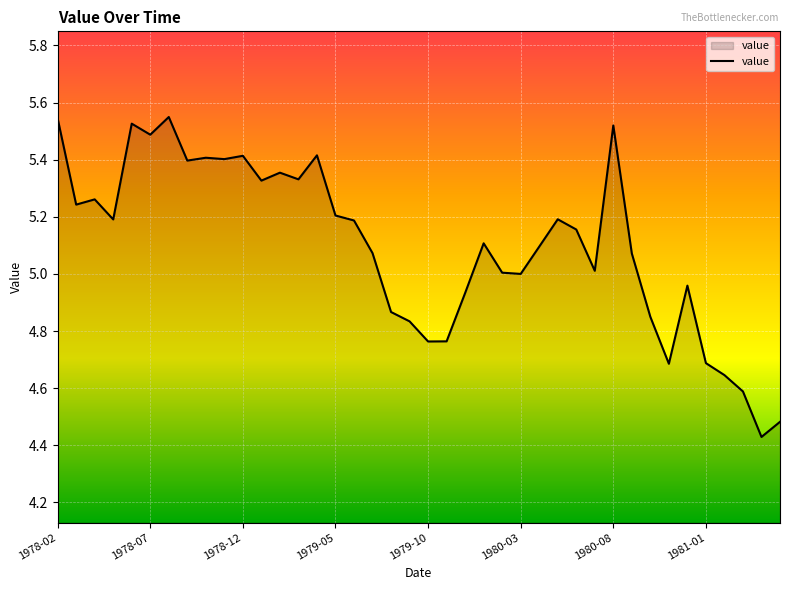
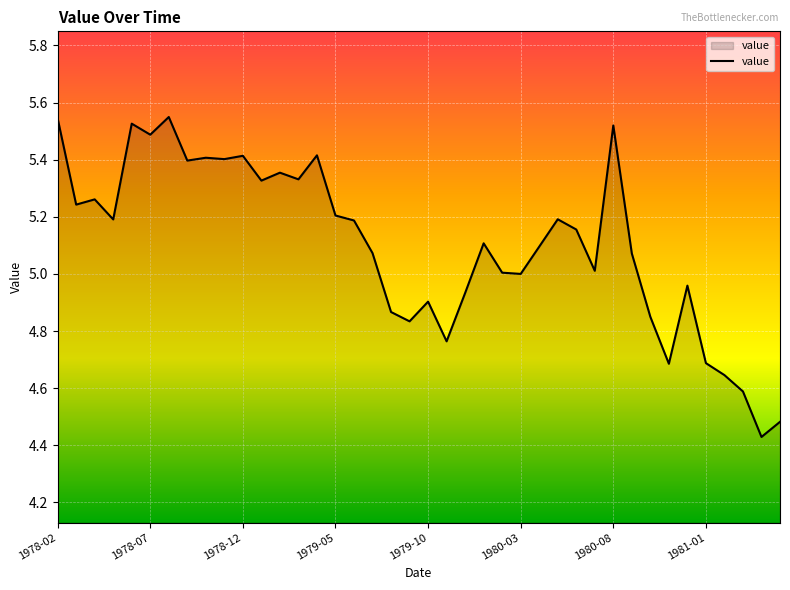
1979-10: 4.76 -> 4.90
